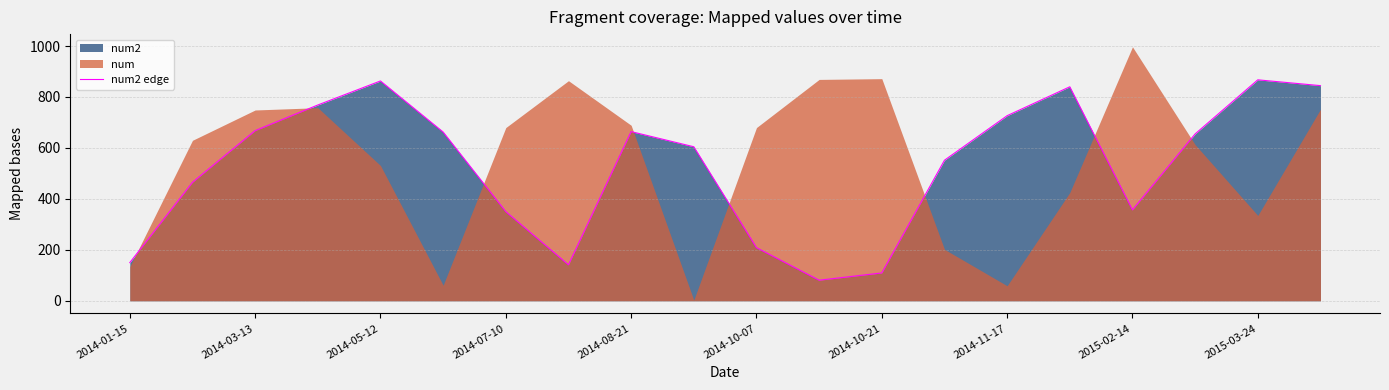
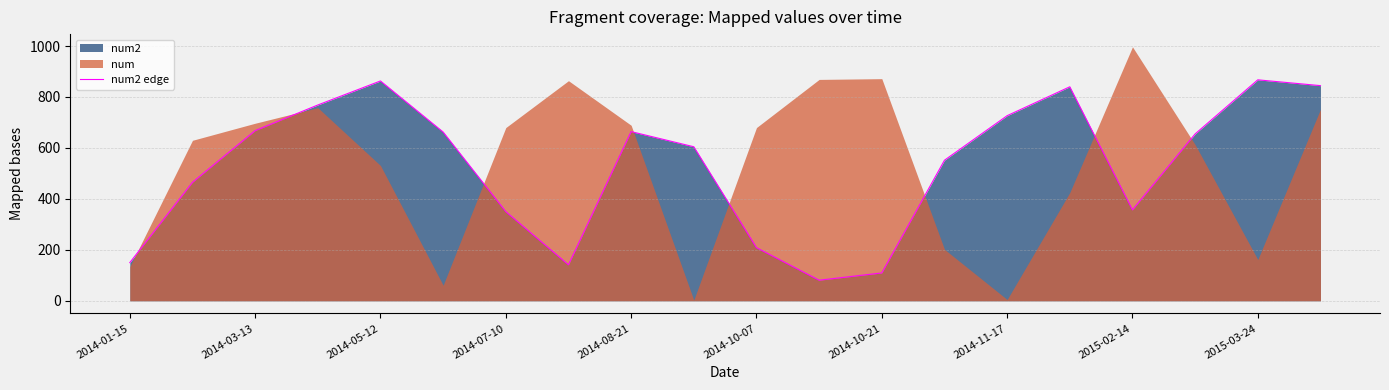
num, 2014-03-13: 750 -> 700
num, 2014-11-17: 60 -> 10
num, 2015-03-24: 340 -> 160
